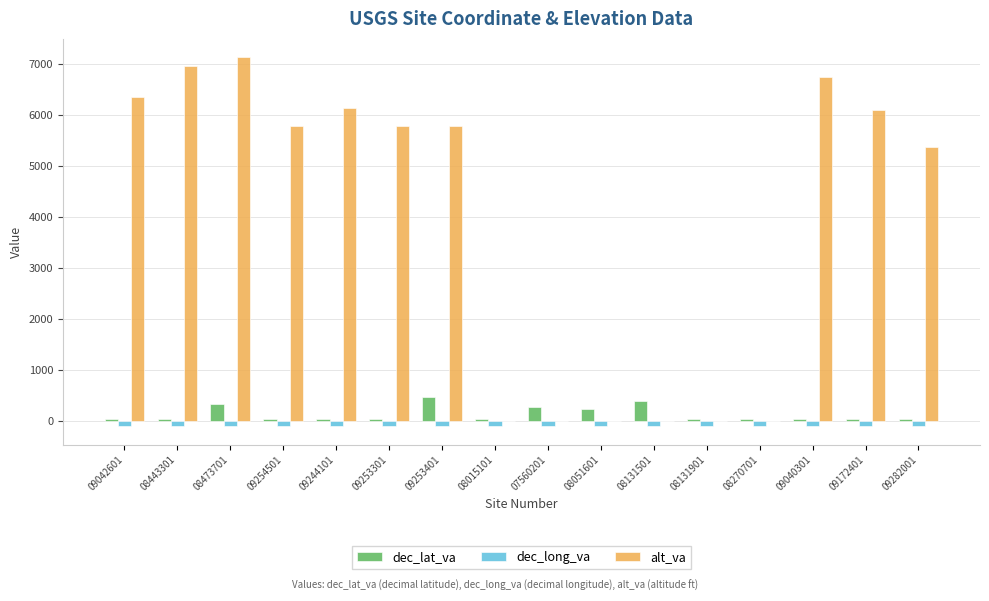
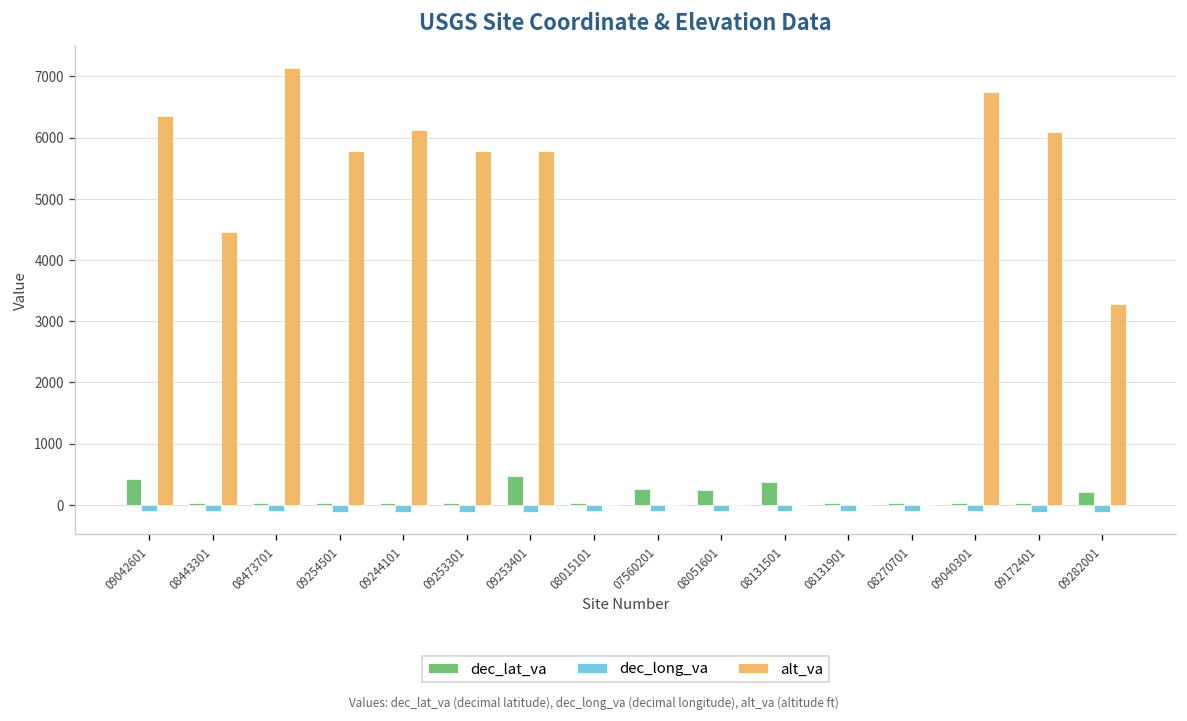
dec_lat_va, 09042601: 0 -> 400
alt_va, 08443301: 7000 -> 4400
dec_lat_va, 08473701: 300 -> 0
dec_lat_va, 09282001: 0 -> 200
alt_va, 09282001: 5400 -> 3300
